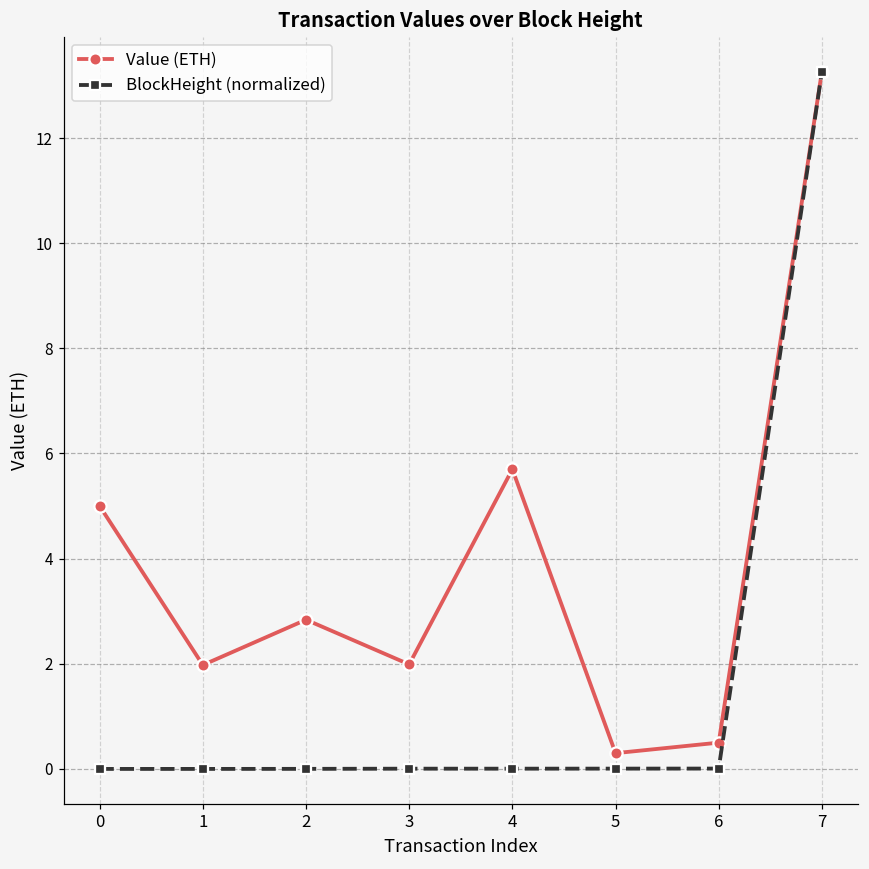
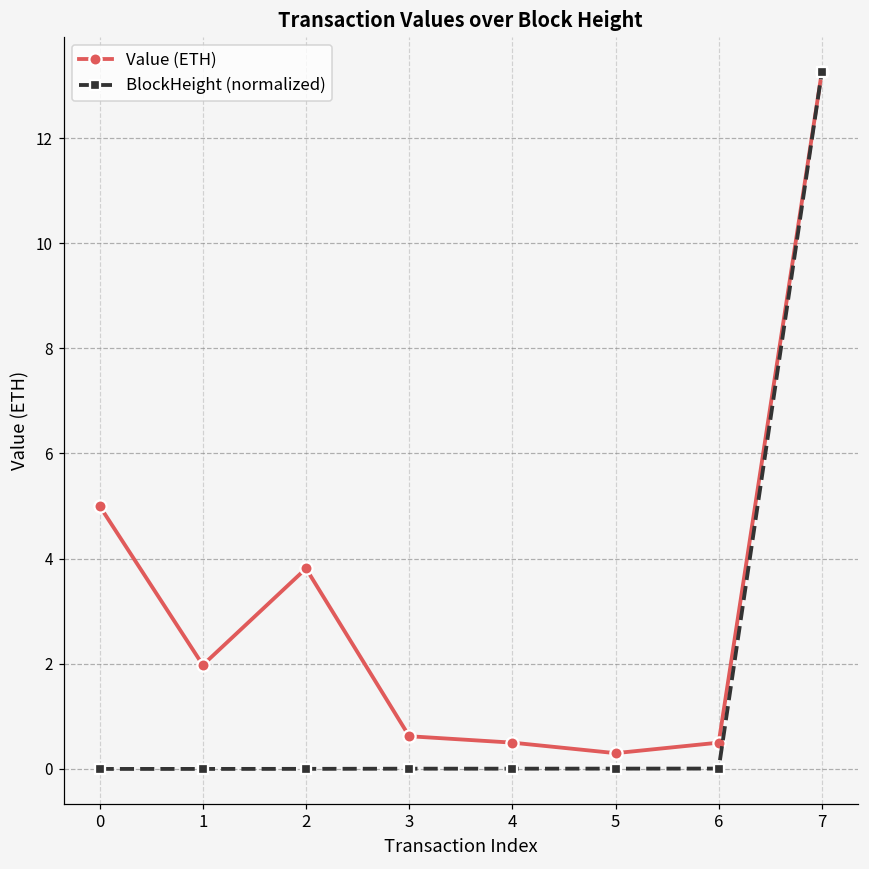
Value (ETH), 2: 2.8 -> 3.8
Value (ETH), 3: 2.0 -> 0.6
Value (ETH), 4: 5.7 -> 0.5
